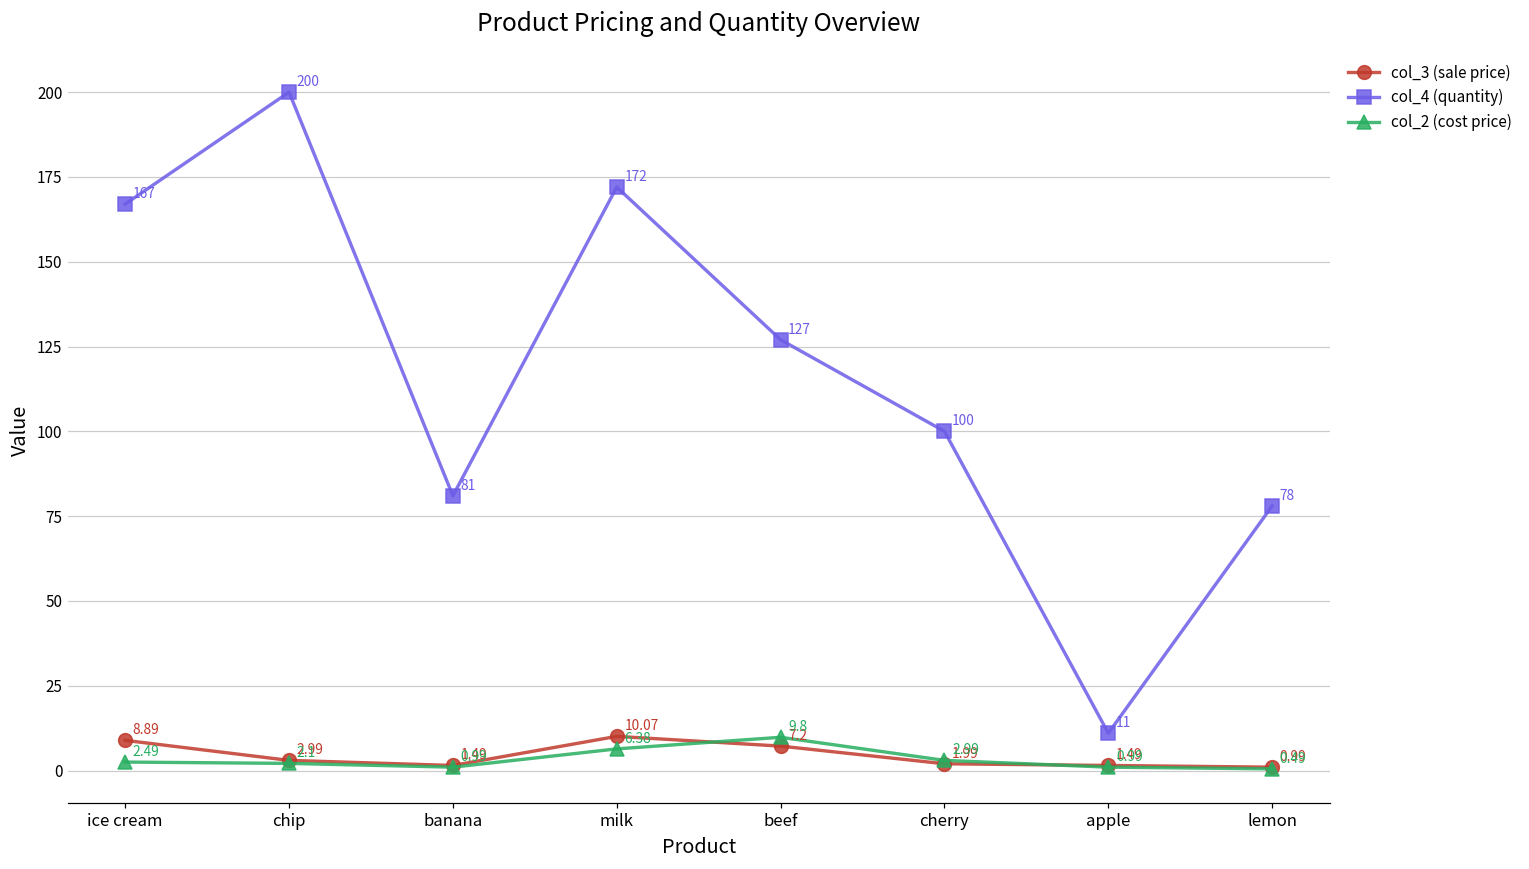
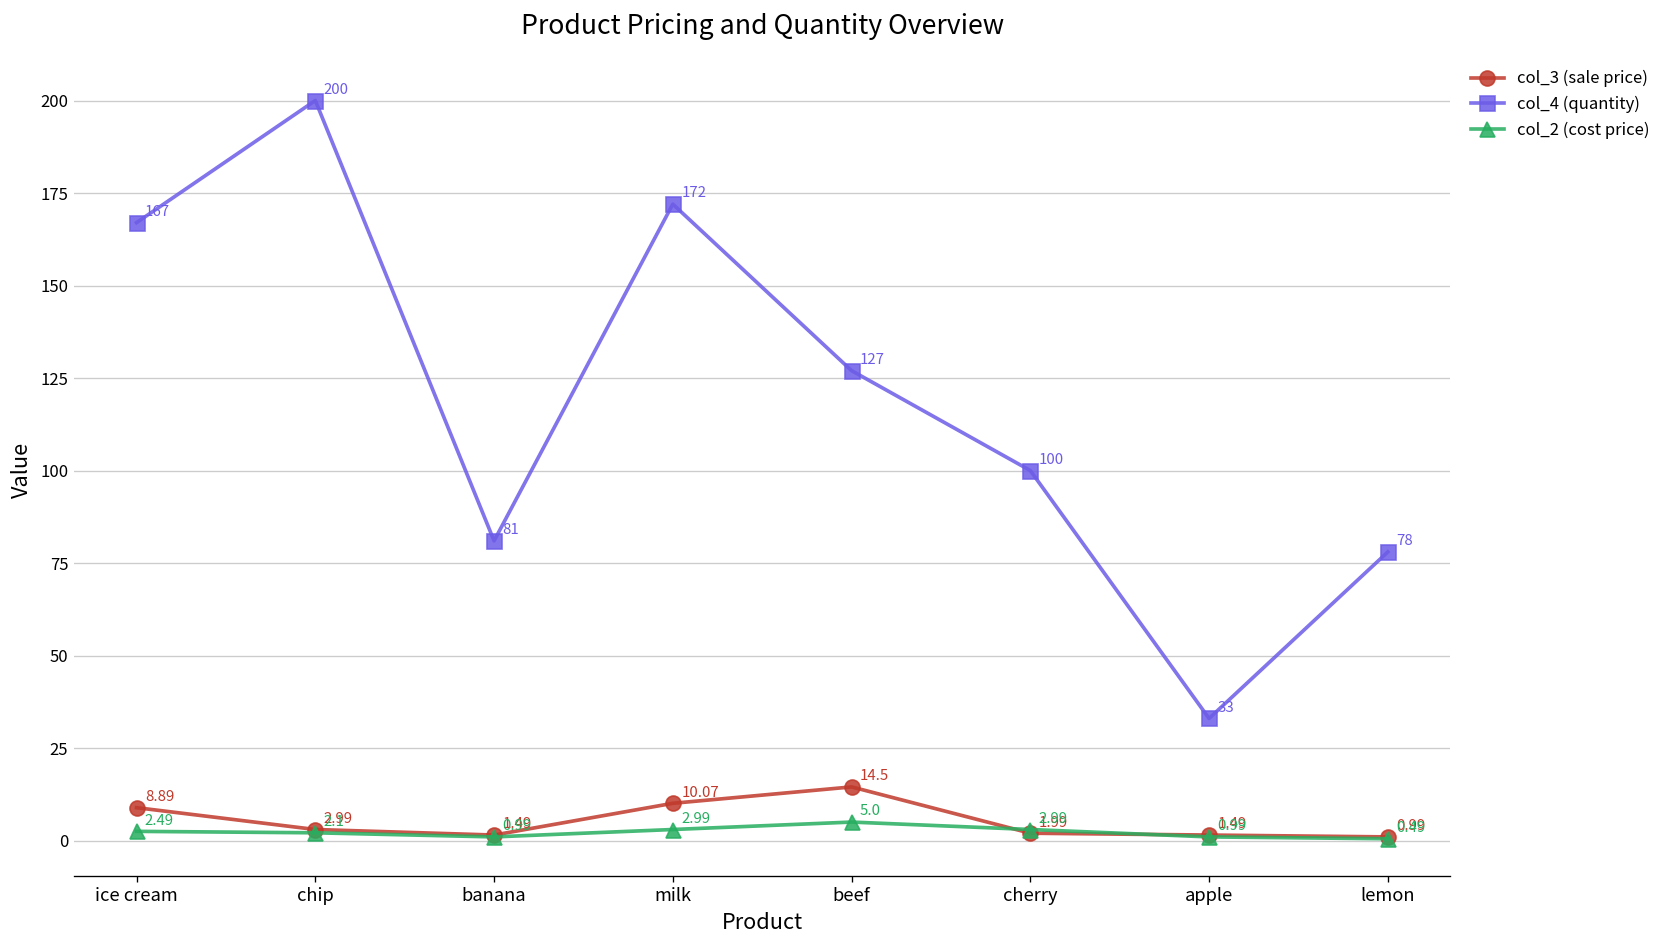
col_2 (cost price), milk: 6.38 -> 2.99
col_3 (sale price), beef: 7.2 -> 14.5
col_2 (cost price), beef: 9.8 -> 5.0
col_4 (quantity), apple: 11 -> 33
